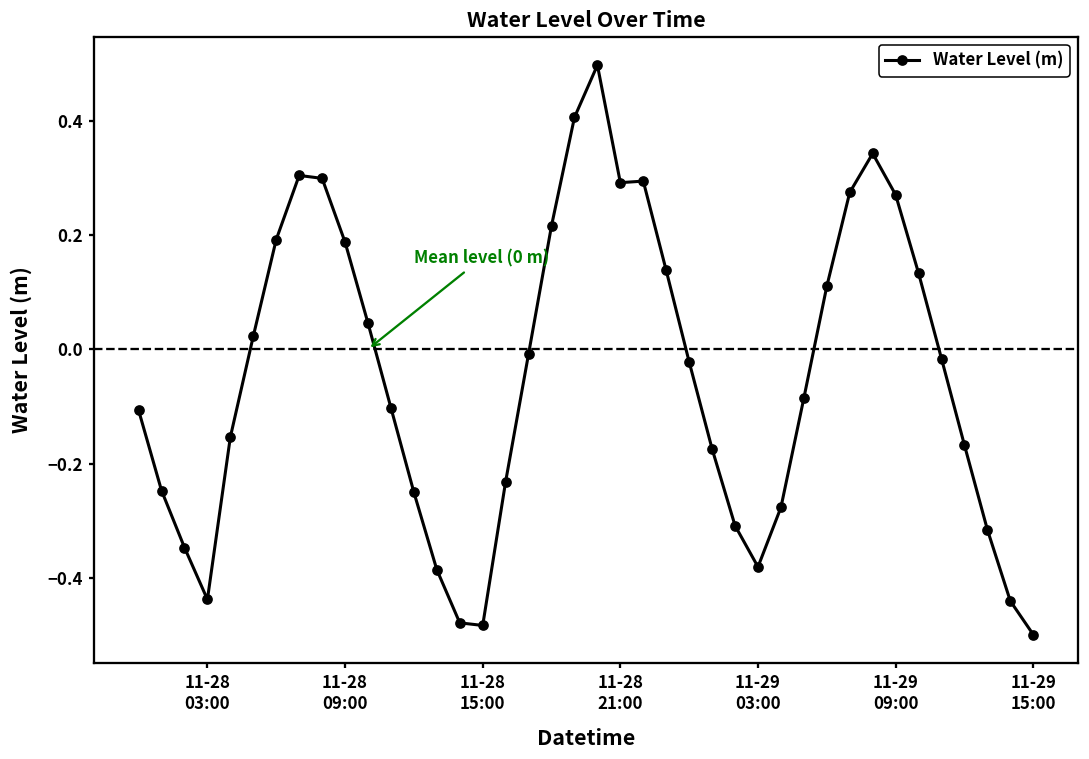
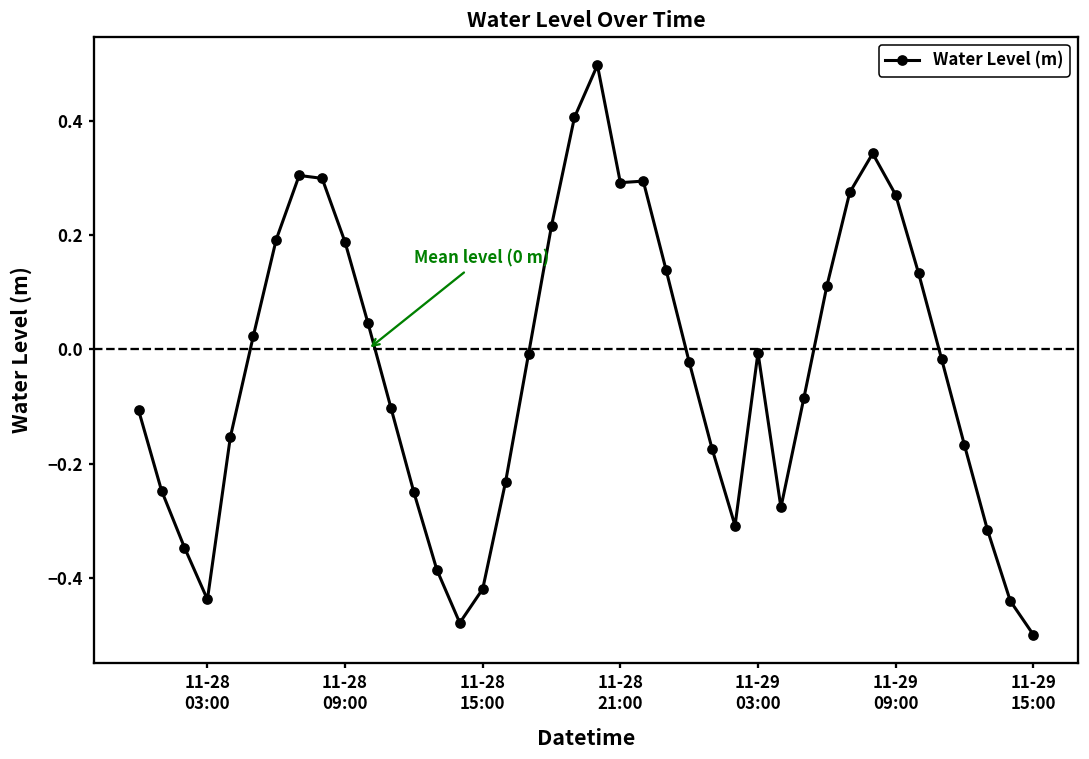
11-28 15:00: -0.48 -> -0.42
11-29 03:00: -0.38 -> -0.01
